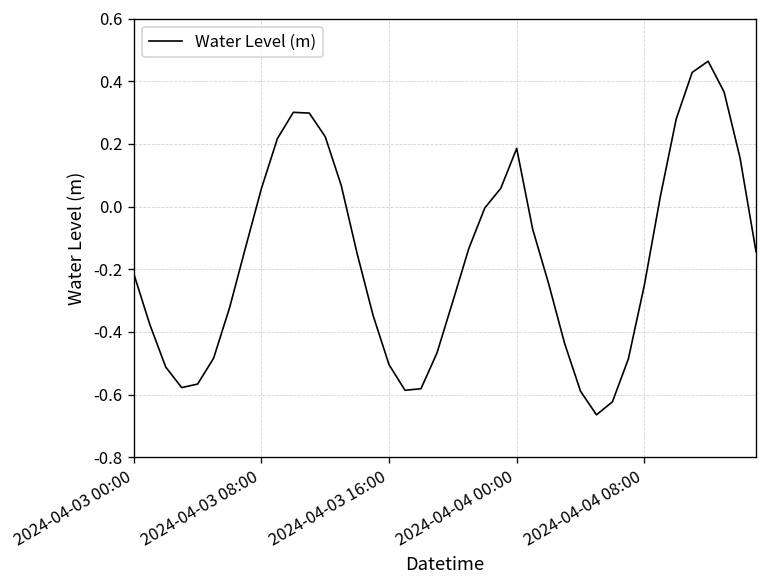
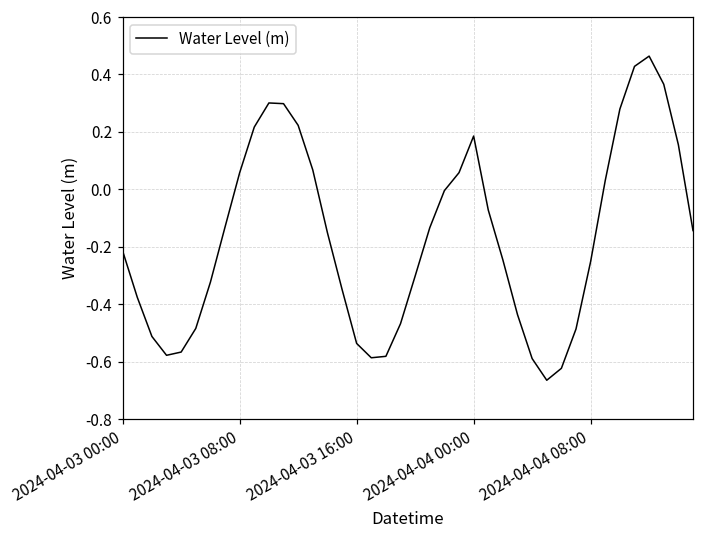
2024-04-03 16:00: -0.50 -> -0.54
